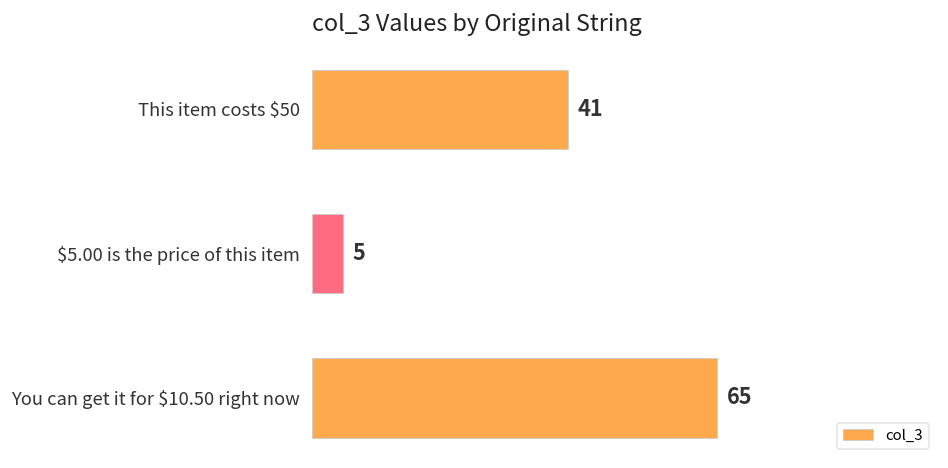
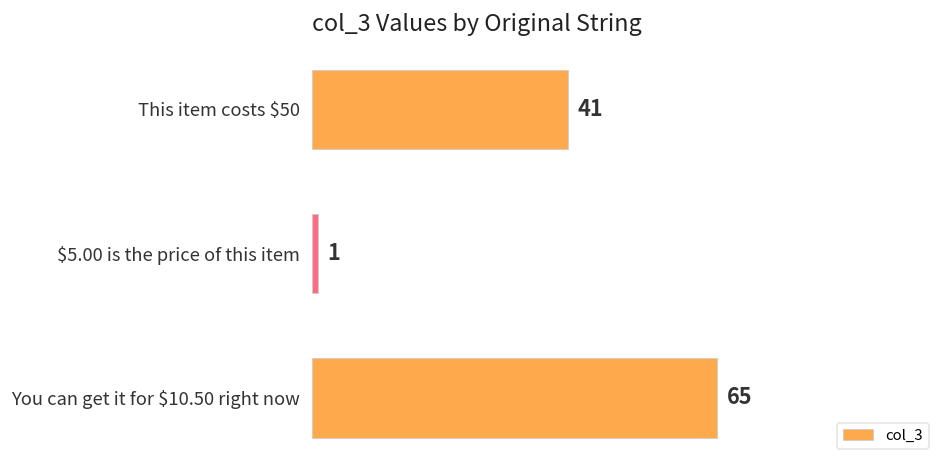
$5.00 is the price of this item: 5 -> 1
